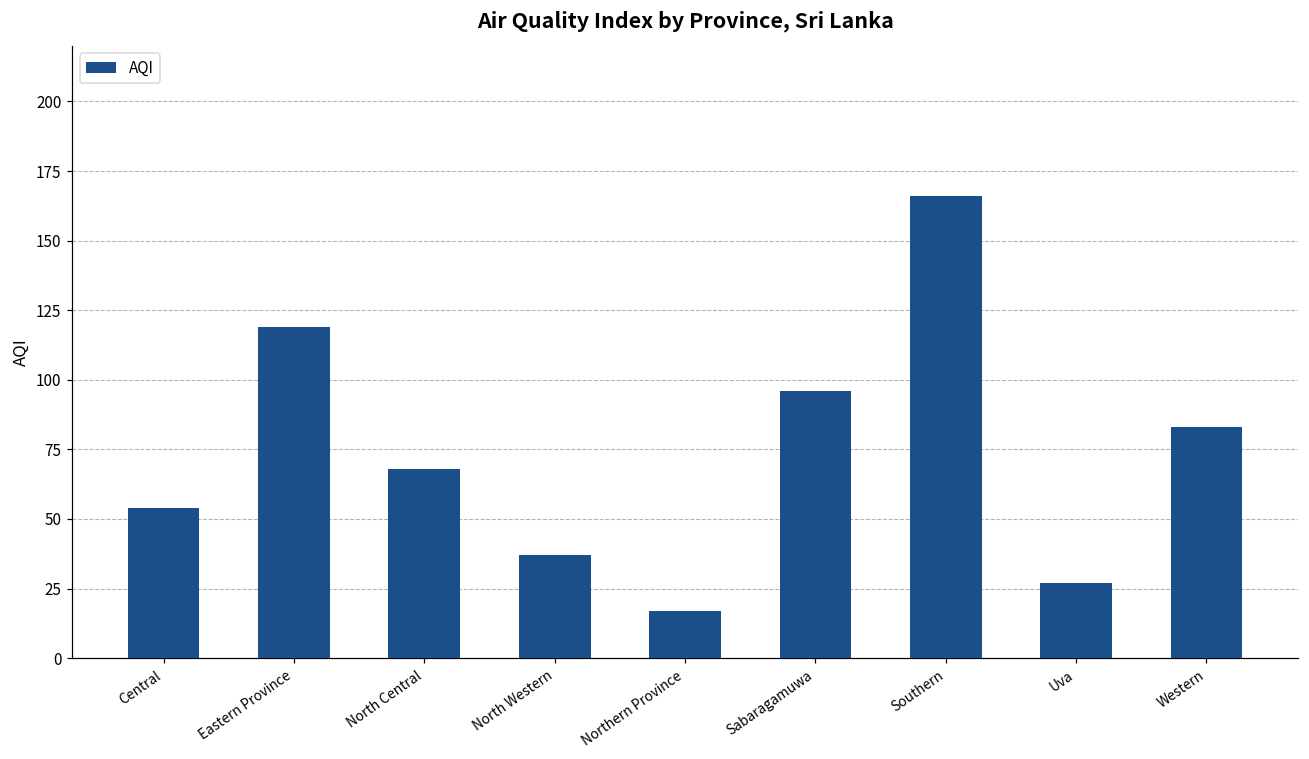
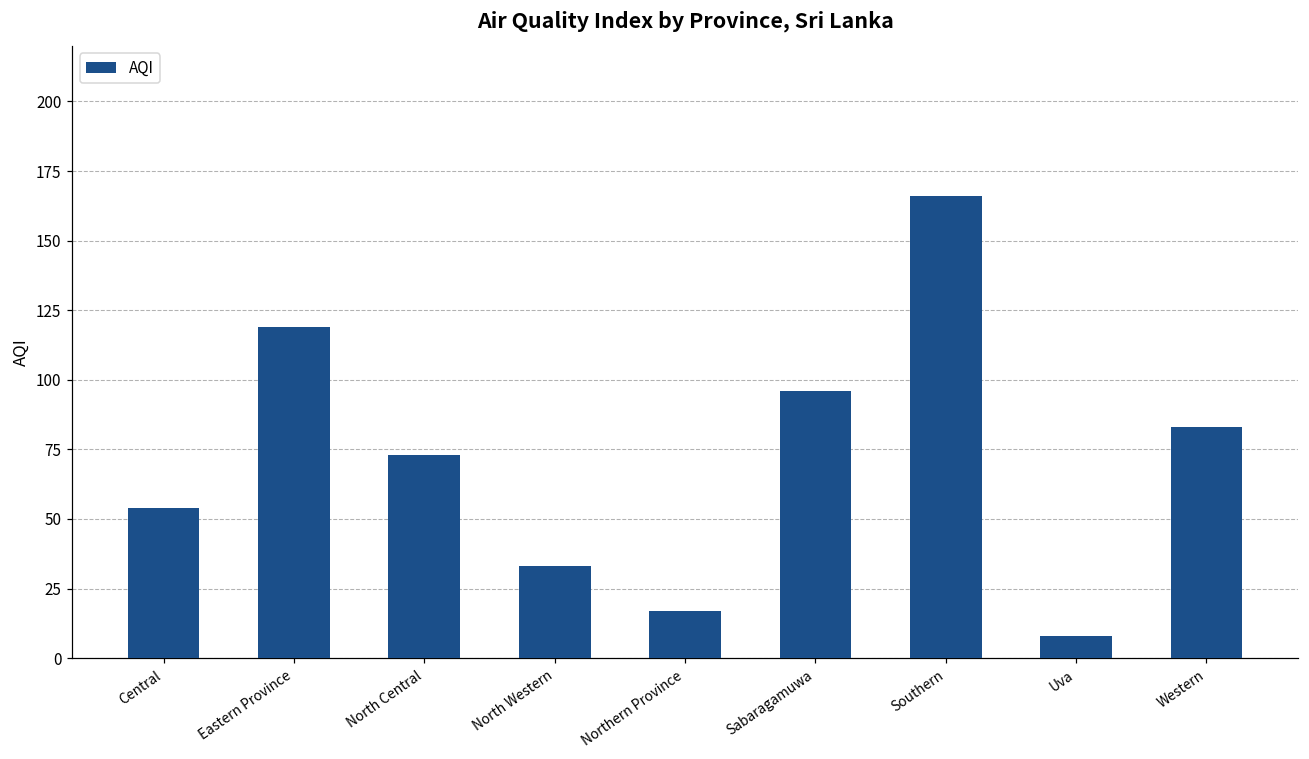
North Central: 68 -> 73
North Western: 37 -> 33
Uva: 27 -> 8
